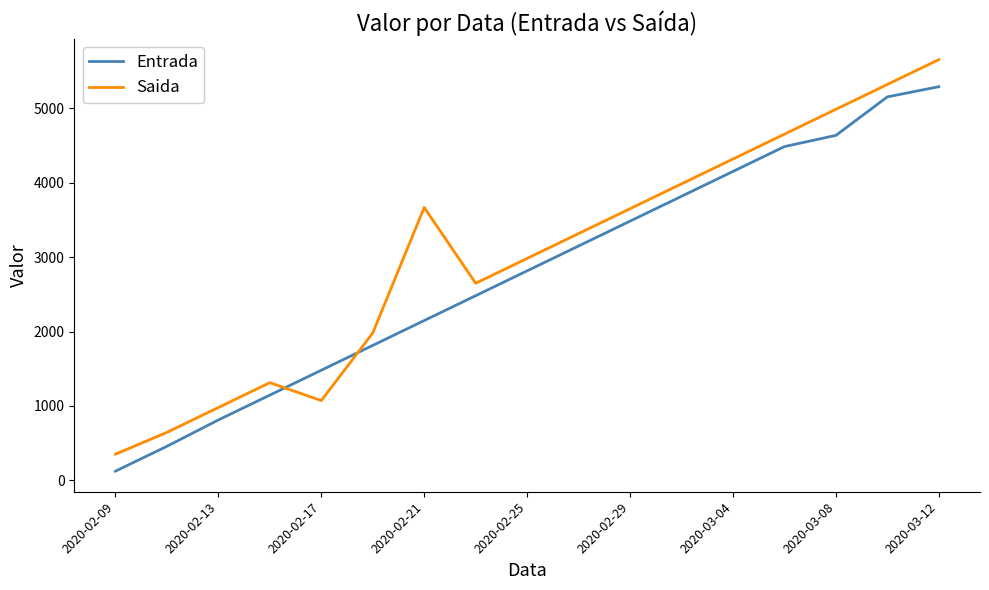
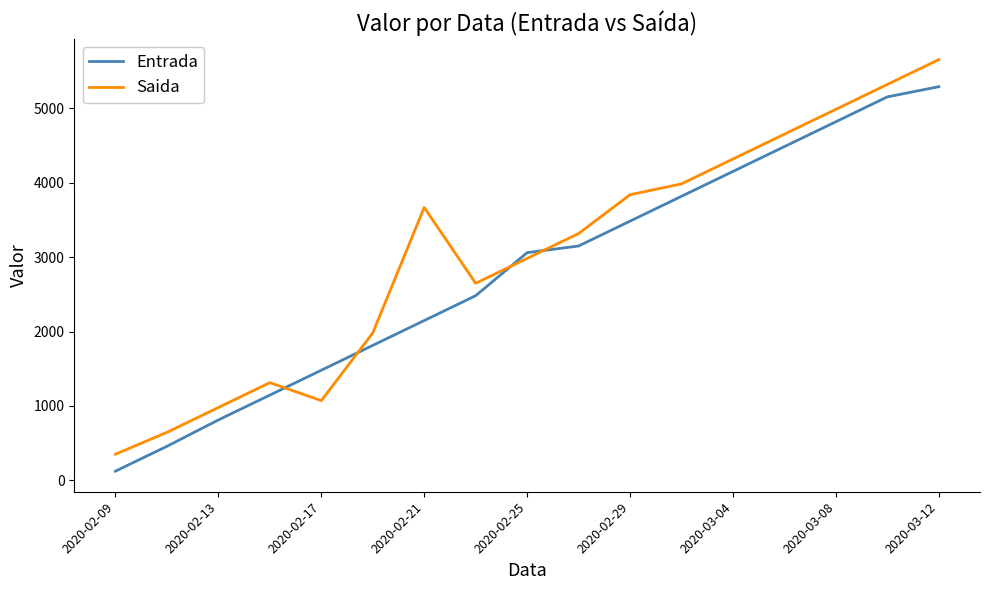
Entrada, 2020-02-25: 2800 -> 3100
Saida, 2020-02-29: 3700 -> 3800
Entrada, 2020-03-08: 4600 -> 4800
